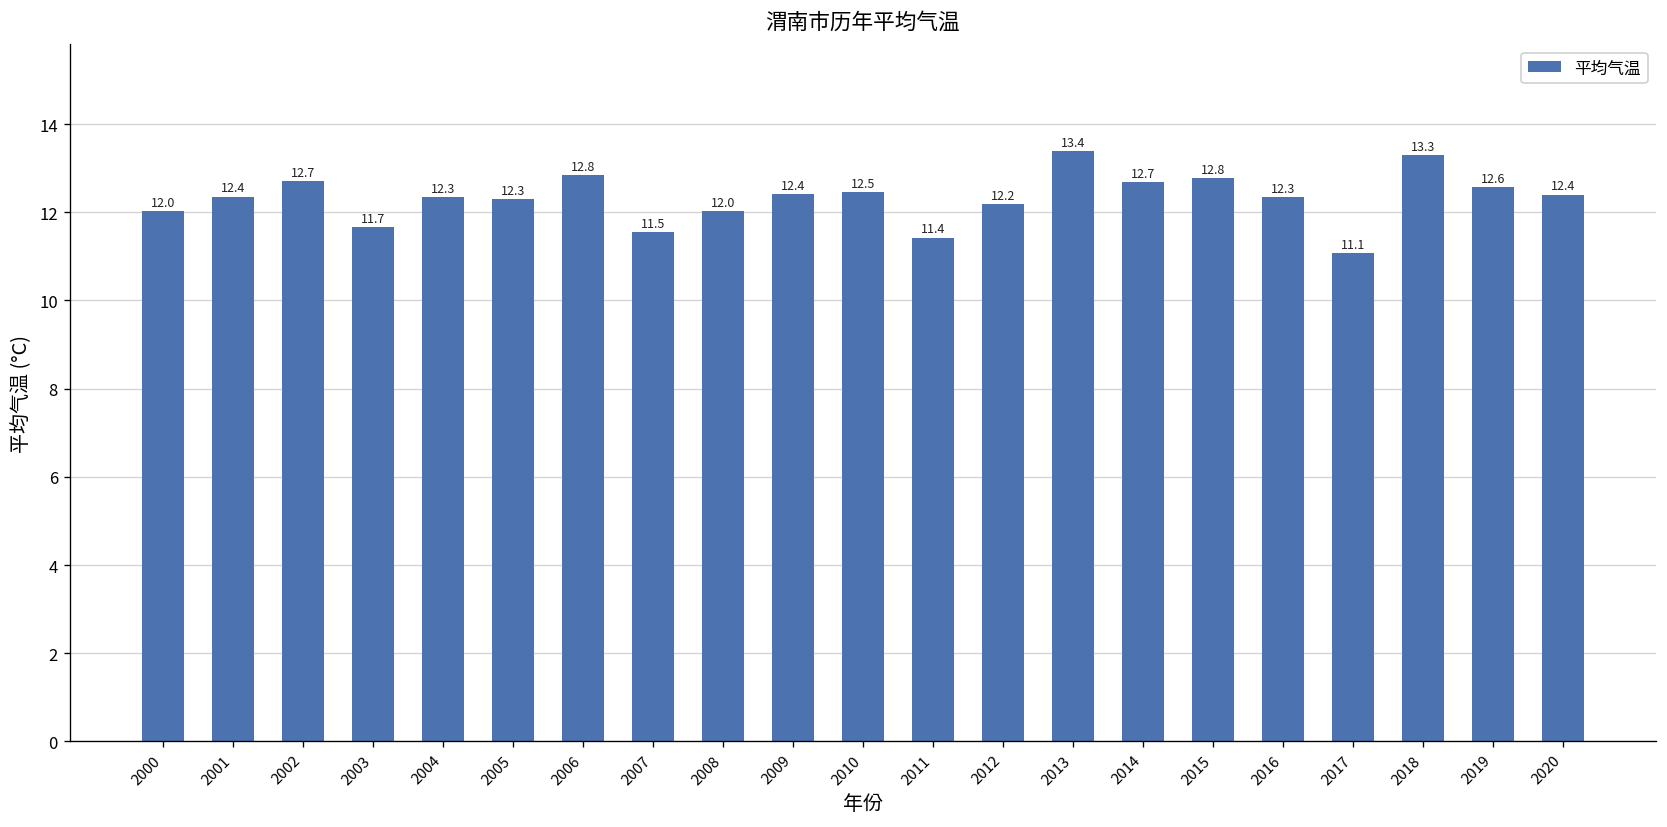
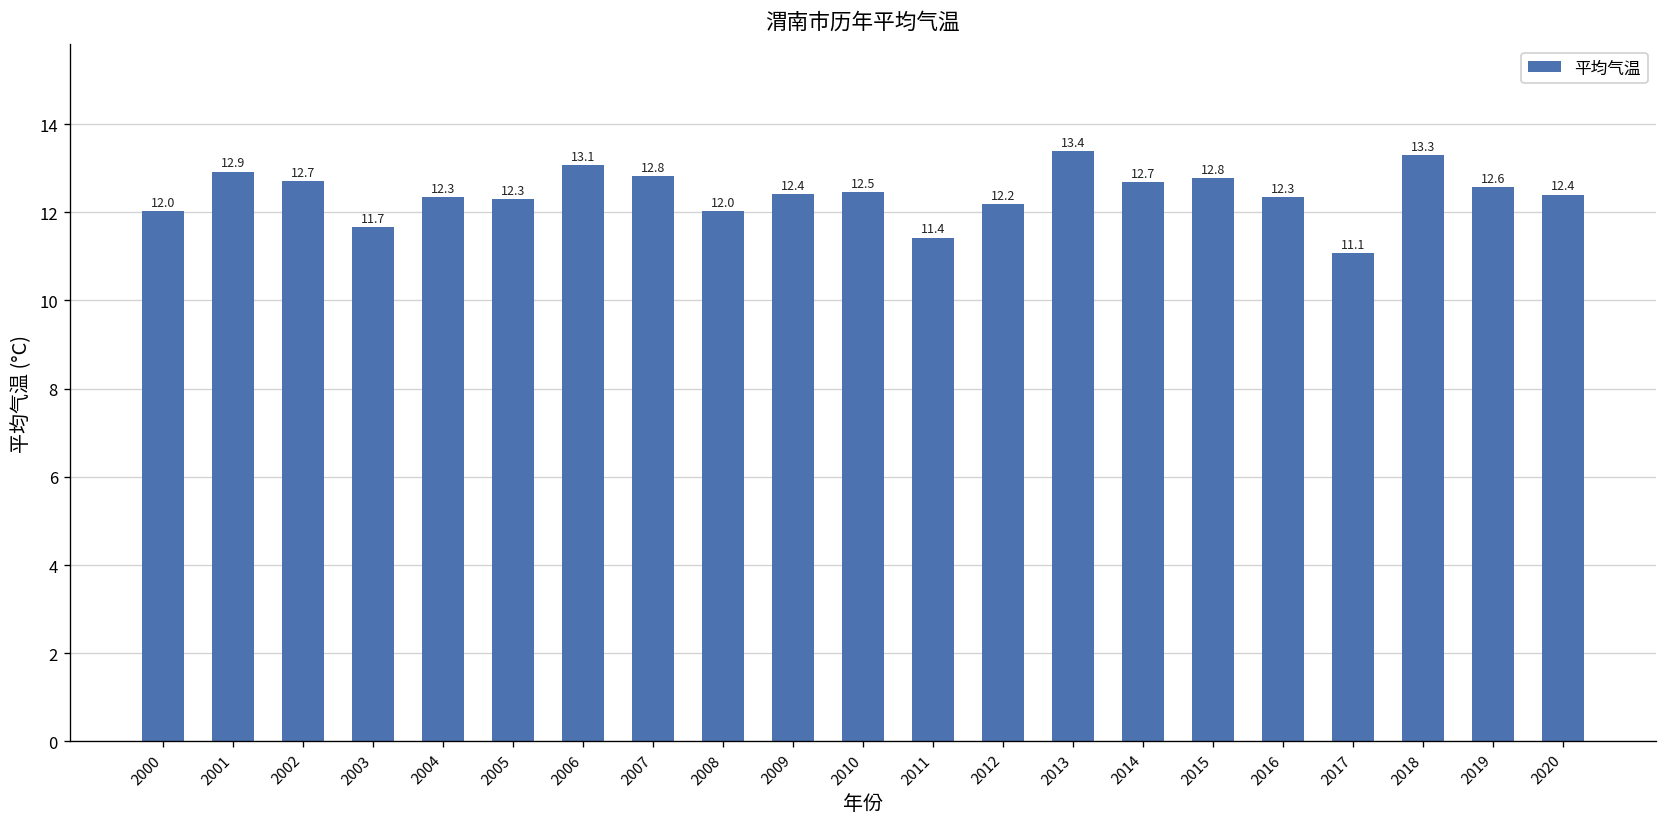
2001: 12.4 -> 12.9
2006: 12.8 -> 13.1
2007: 11.5 -> 12.8
